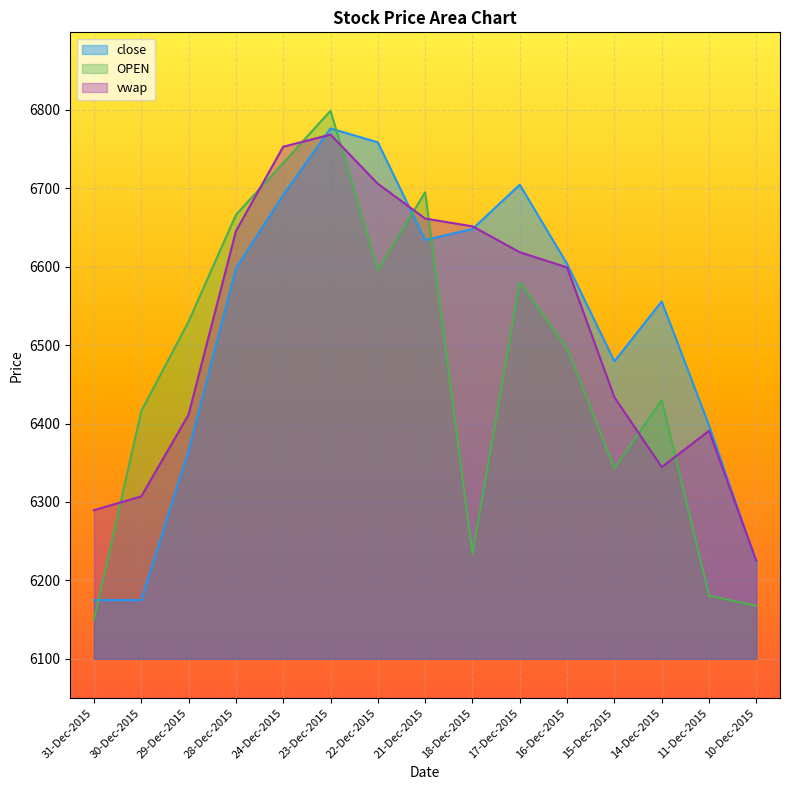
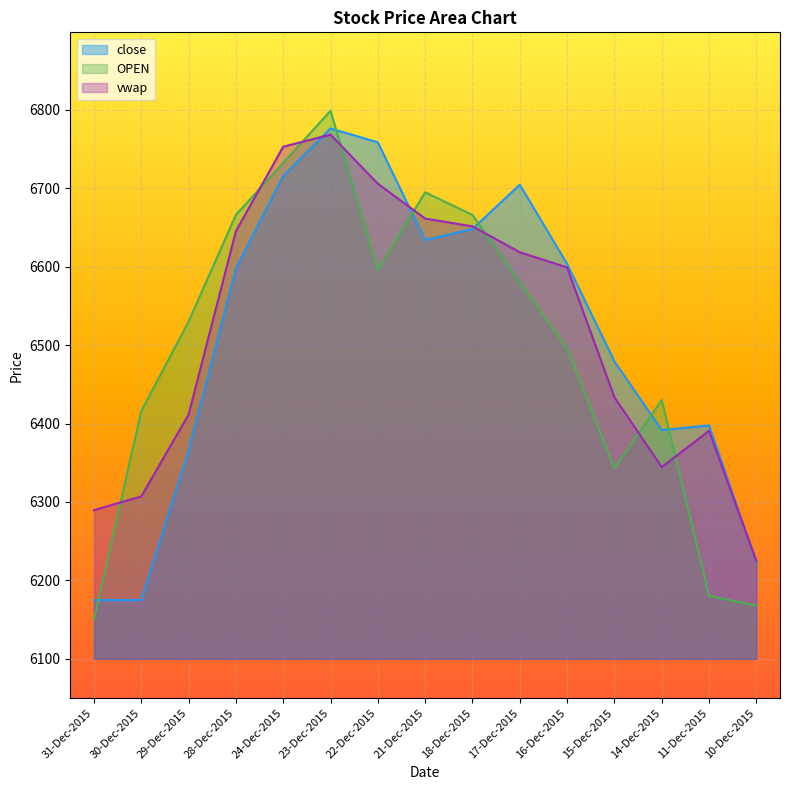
close, 24-Dec-2015: 6690 -> 6720
OPEN, 18-Dec-2015: 6230 -> 6670
close, 14-Dec-2015: 6560 -> 6390
